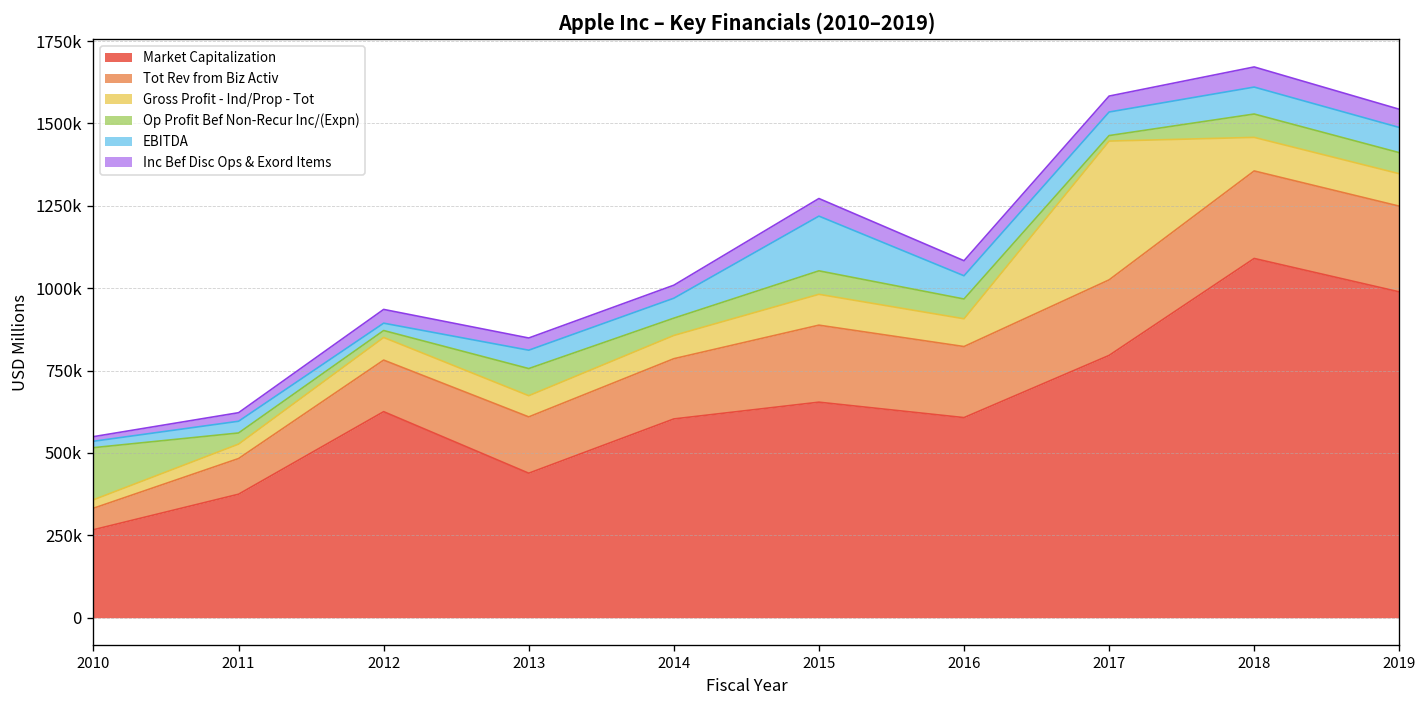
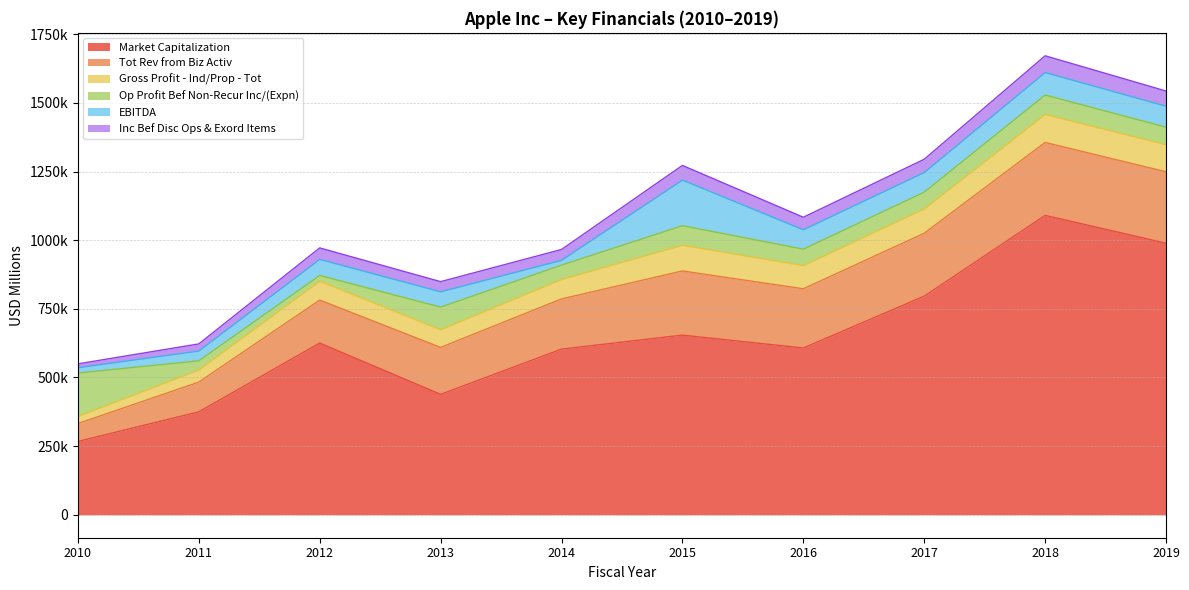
EBITDA, 2012: 20000 -> 60000
EBITDA, 2014: 60000 -> 20000
Gross Profit - Ind/Prop - Tot, 2017: 420000 -> 90000
Op Profit Bef Non-Recur Inc/(Expn), 2017: 20000 -> 60000
